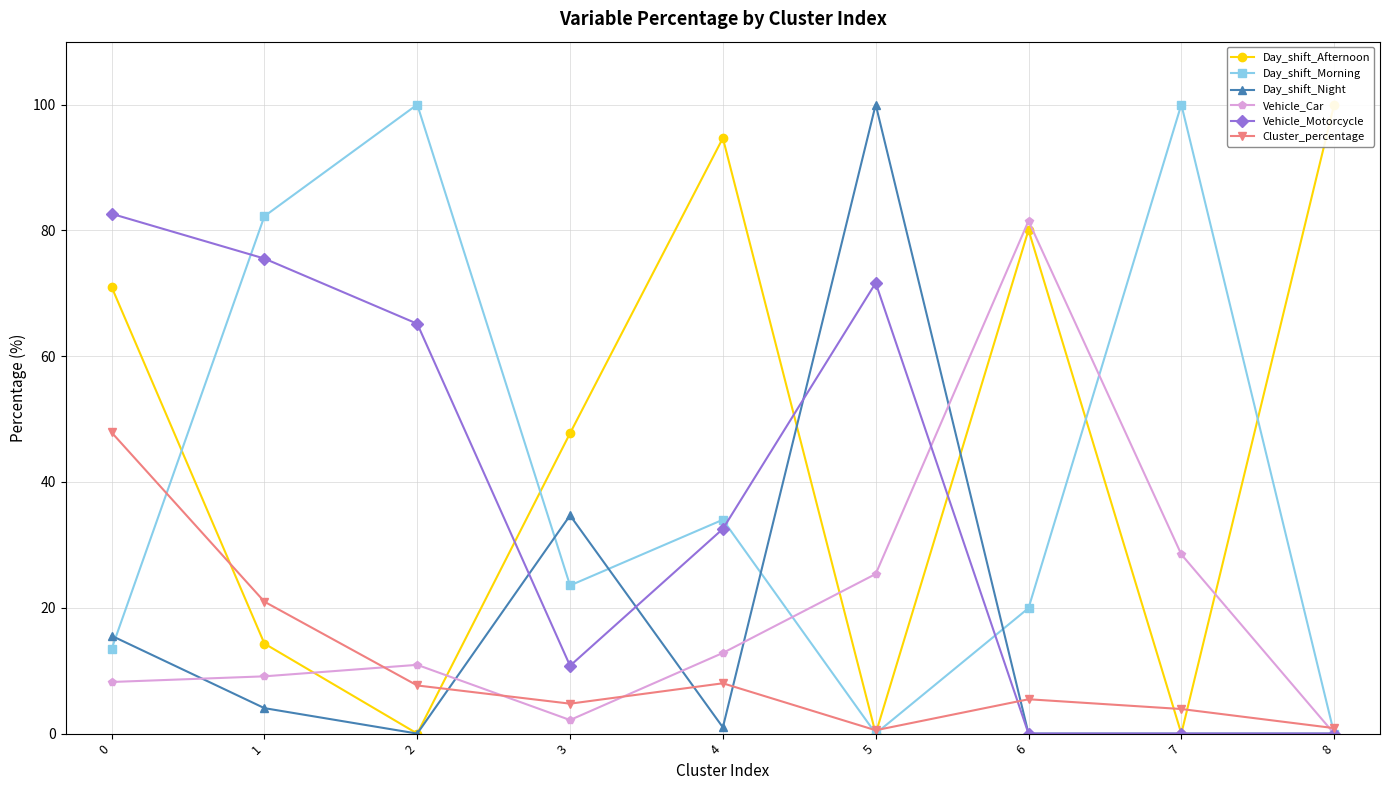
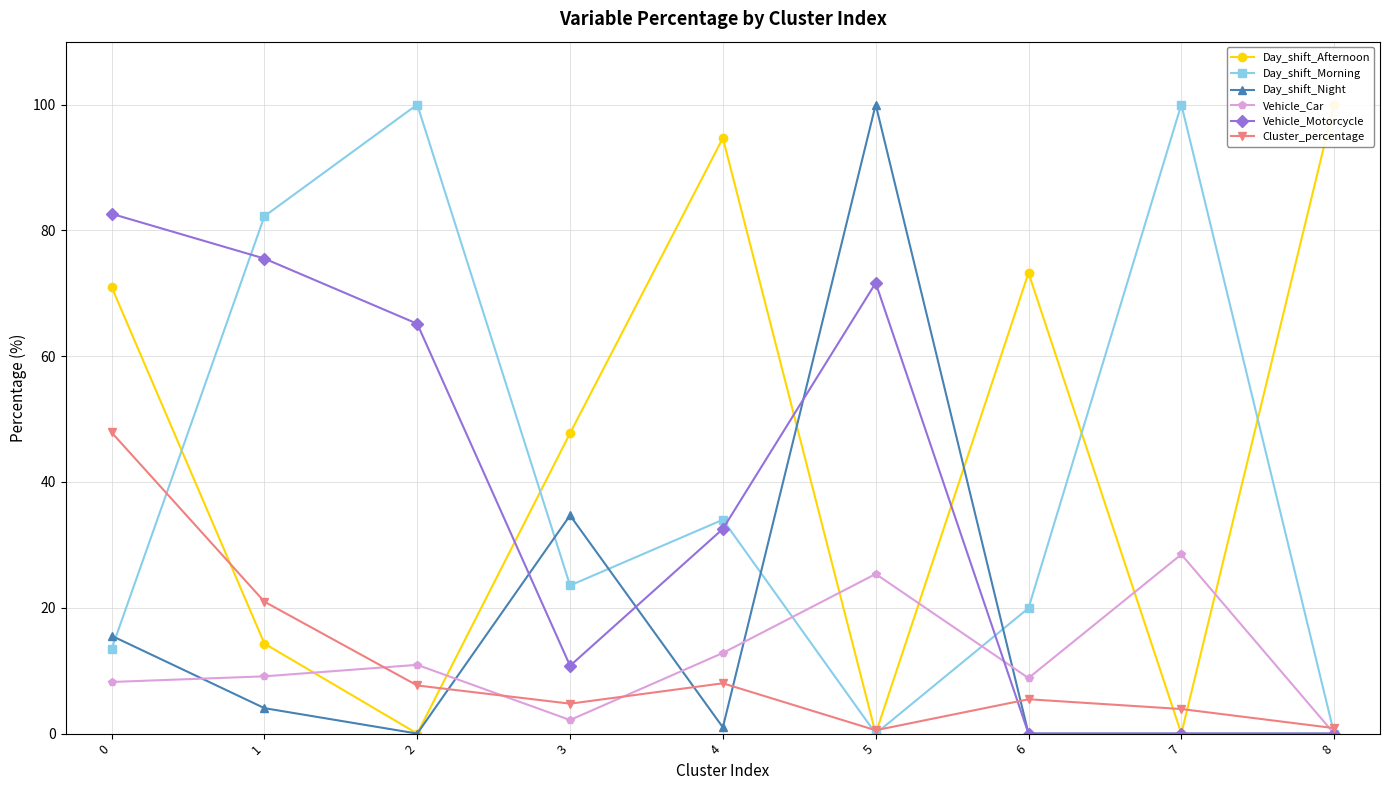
Day_shift_Afternoon, 6: 80 -> 73
Vehicle_Car, 6: 82 -> 9
